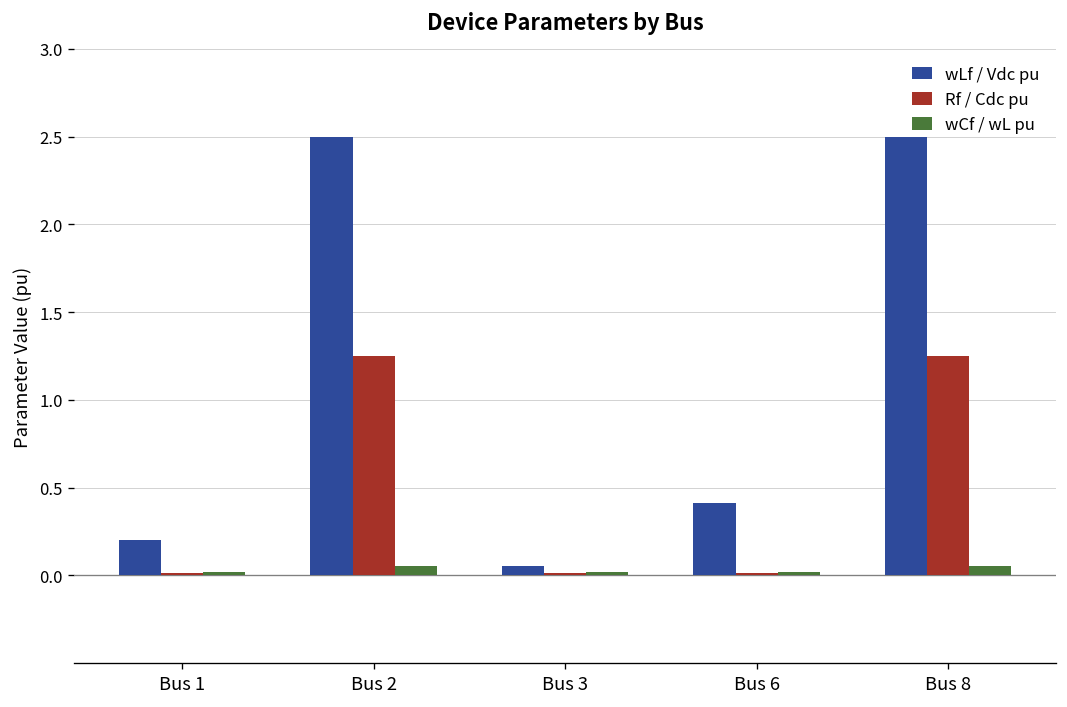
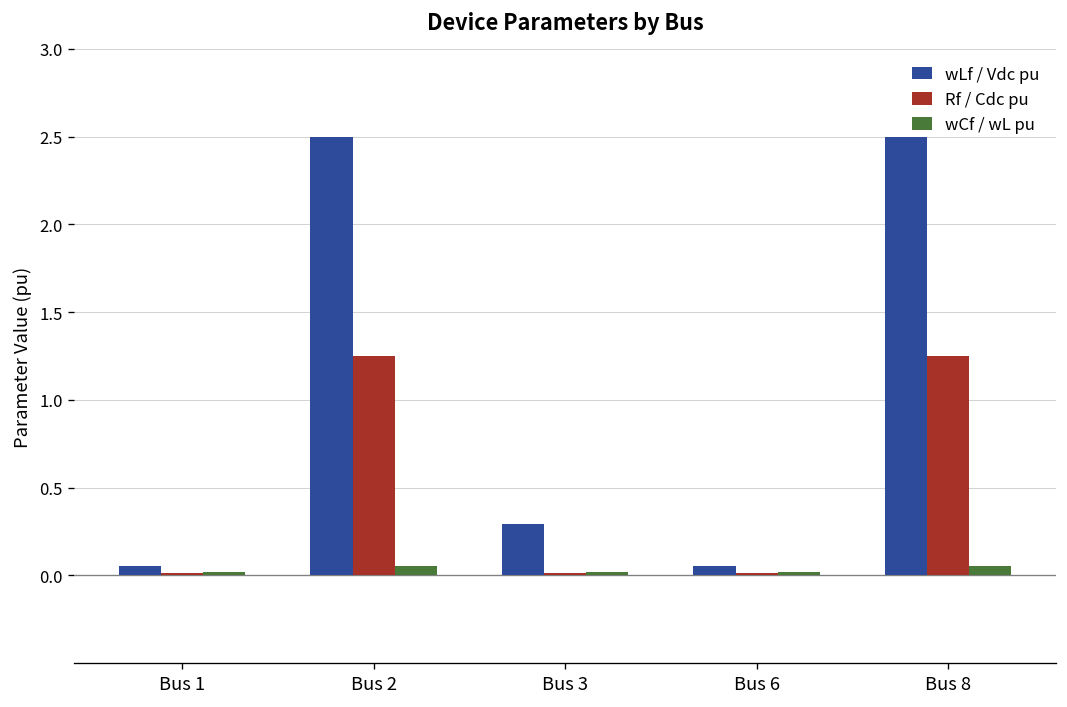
wLf / Vdc pu, Bus 1: 0.20 -> 0.05
wLf / Vdc pu, Bus 3: 0.05 -> 0.29
wLf / Vdc pu, Bus 6: 0.41 -> 0.05
